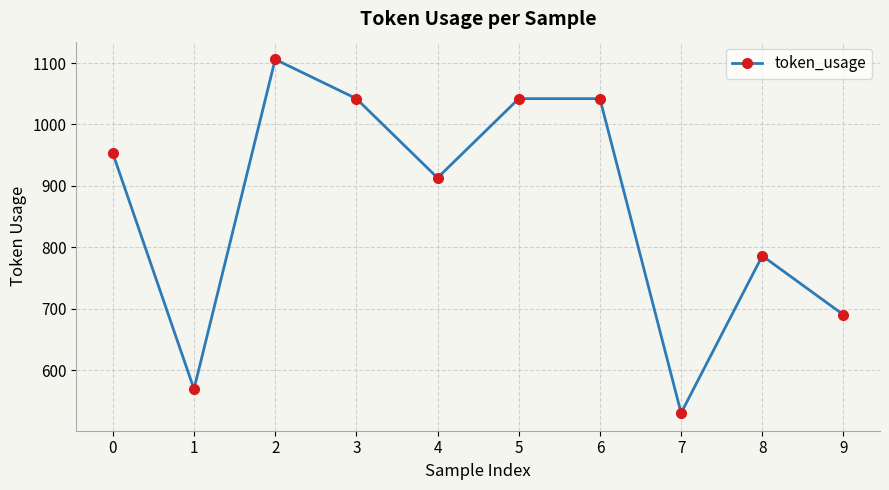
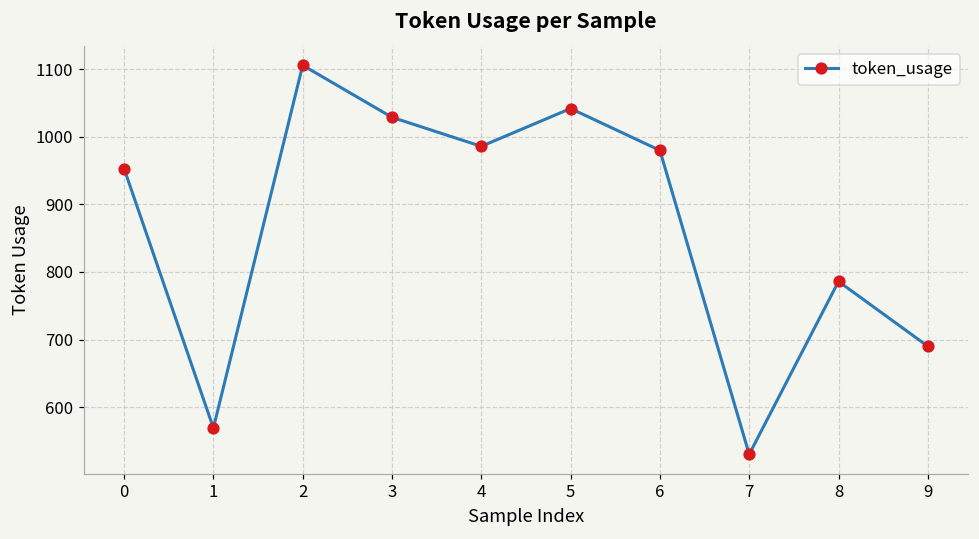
3: 1040 -> 1030
4: 910 -> 990
6: 1040 -> 980
